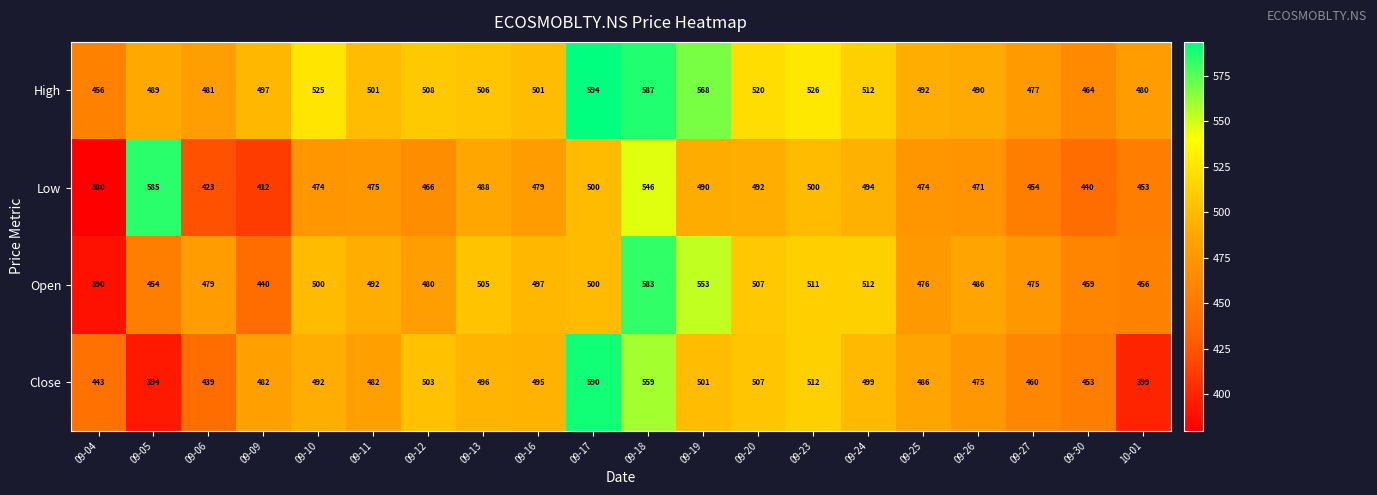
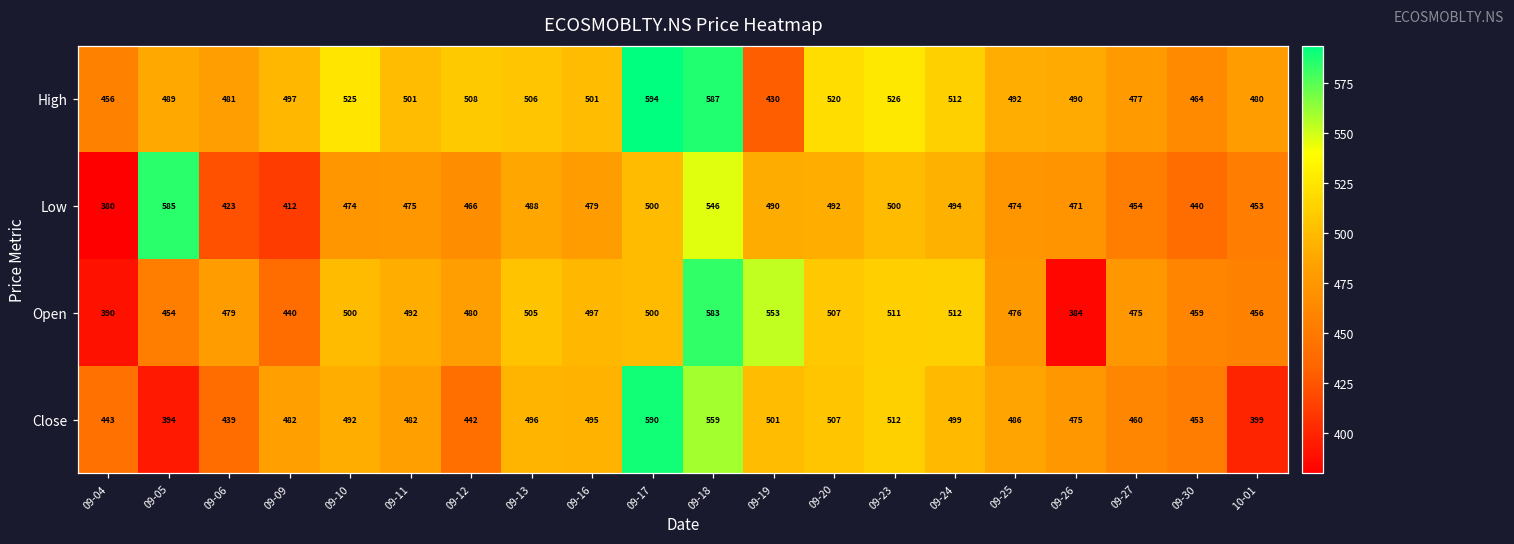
High, 09-19: 568 -> 430
Open, 09-26: 486 -> 384
Close, 09-12: 503 -> 442
